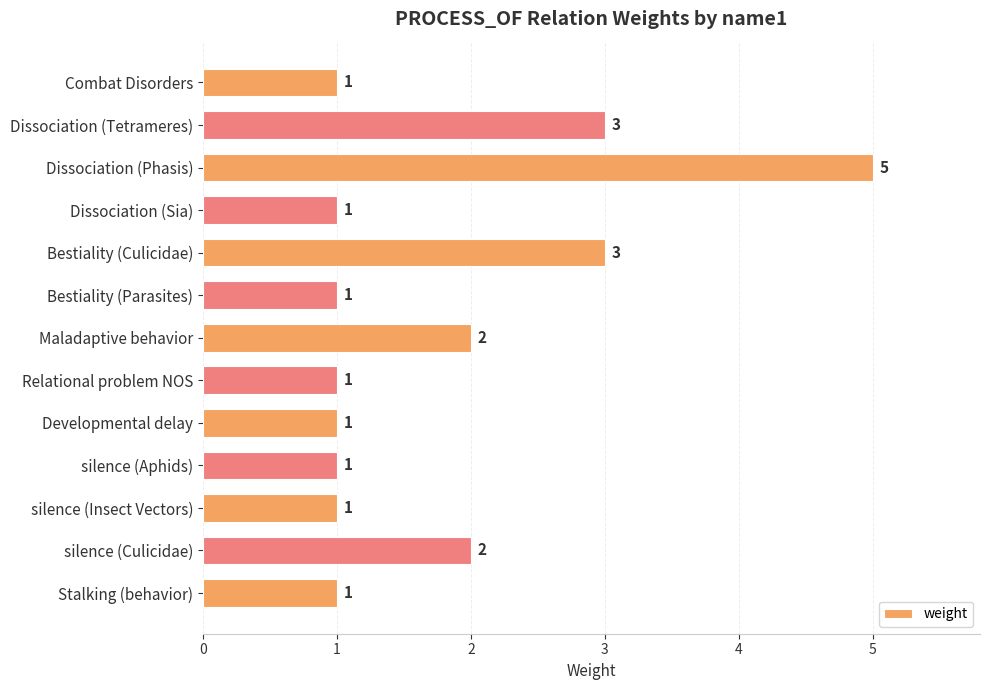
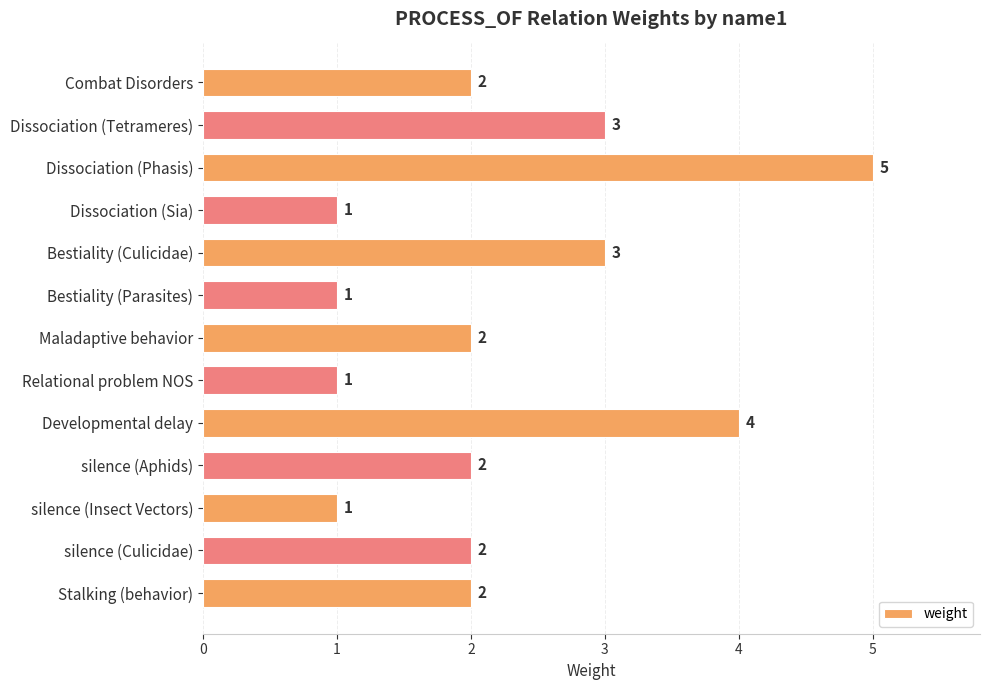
Combat Disorders: 1 -> 2
Developmental delay: 1 -> 4
silence (Aphids): 1 -> 2
Stalking (behavior): 1 -> 2
